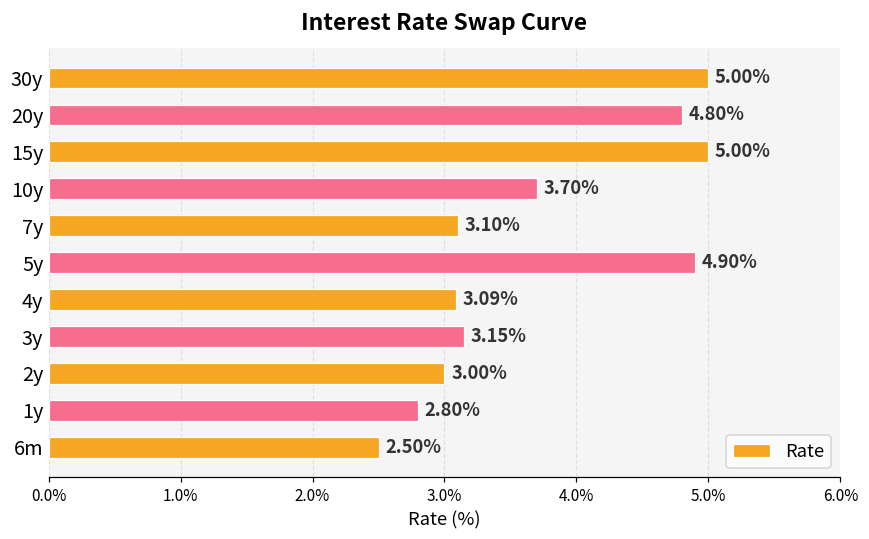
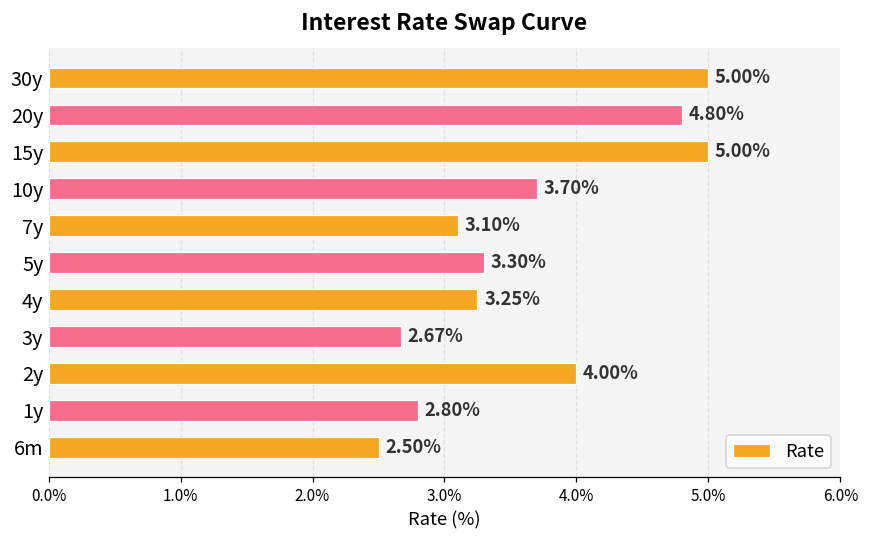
5y: 4.90% -> 3.30%
4y: 3.09% -> 3.25%
3y: 3.15% -> 2.67%
2y: 3.00% -> 4.00%
